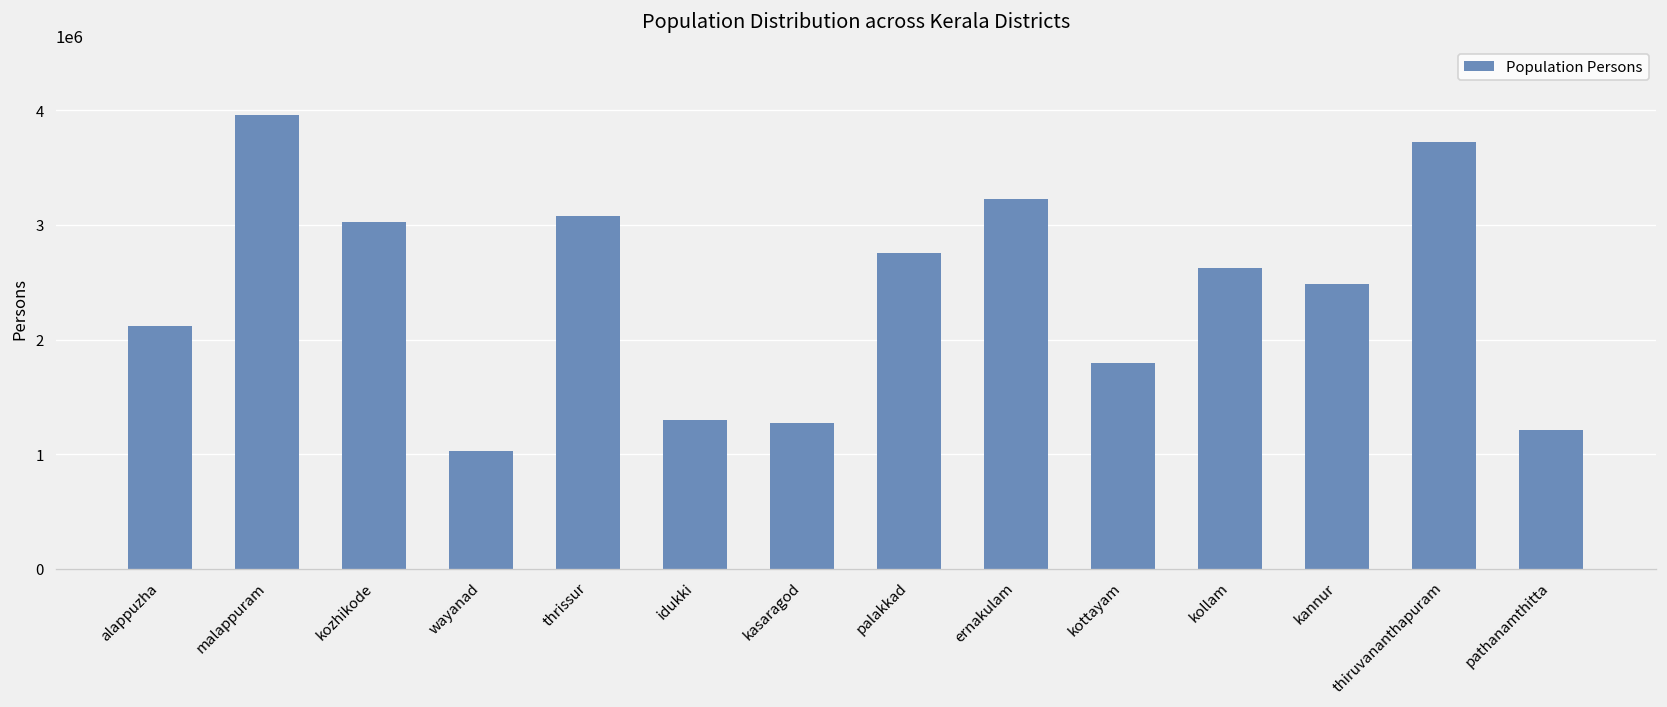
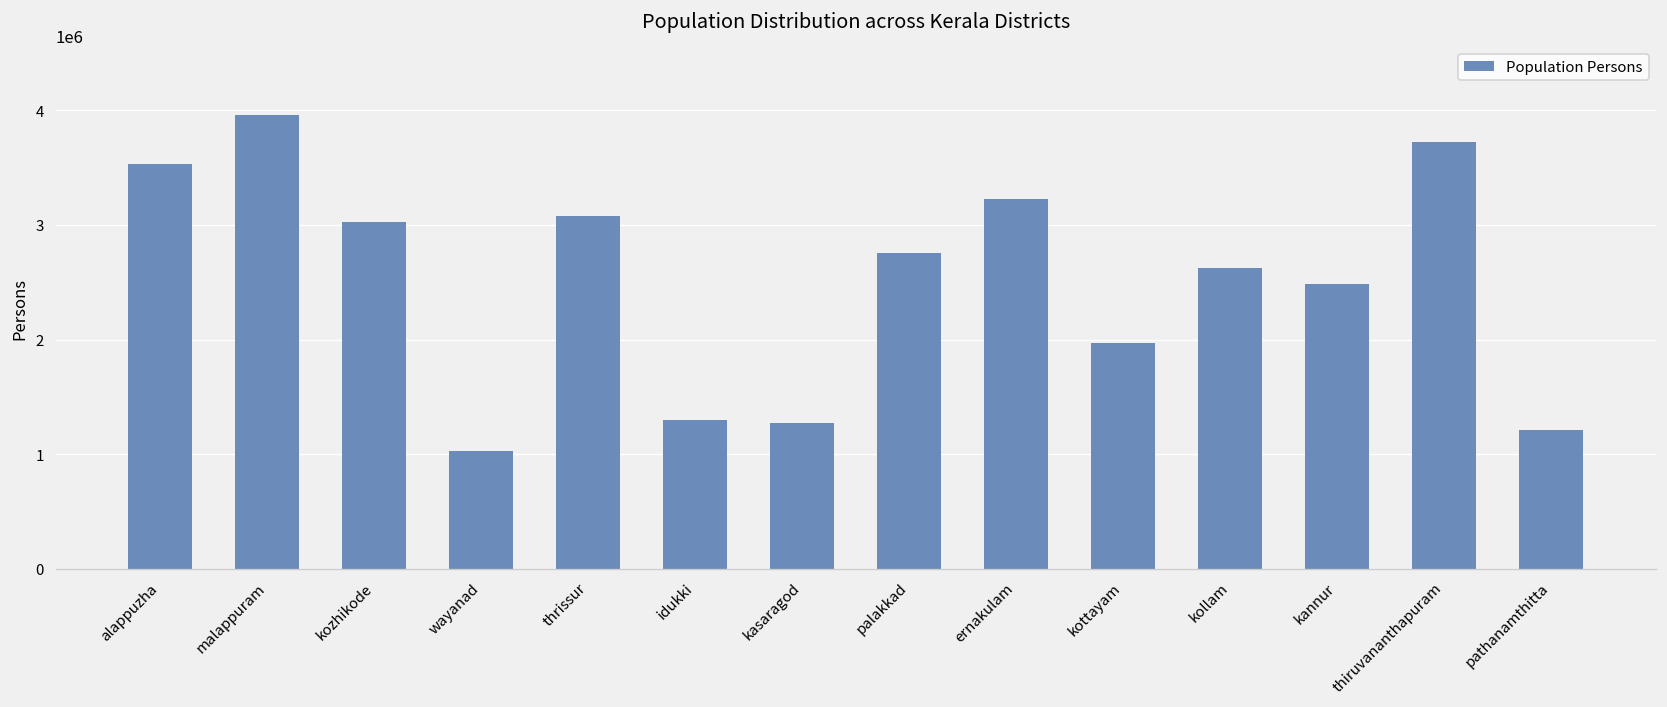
alappuzha: 2100000 -> 3500000
kottayam: 1800000 -> 2000000
